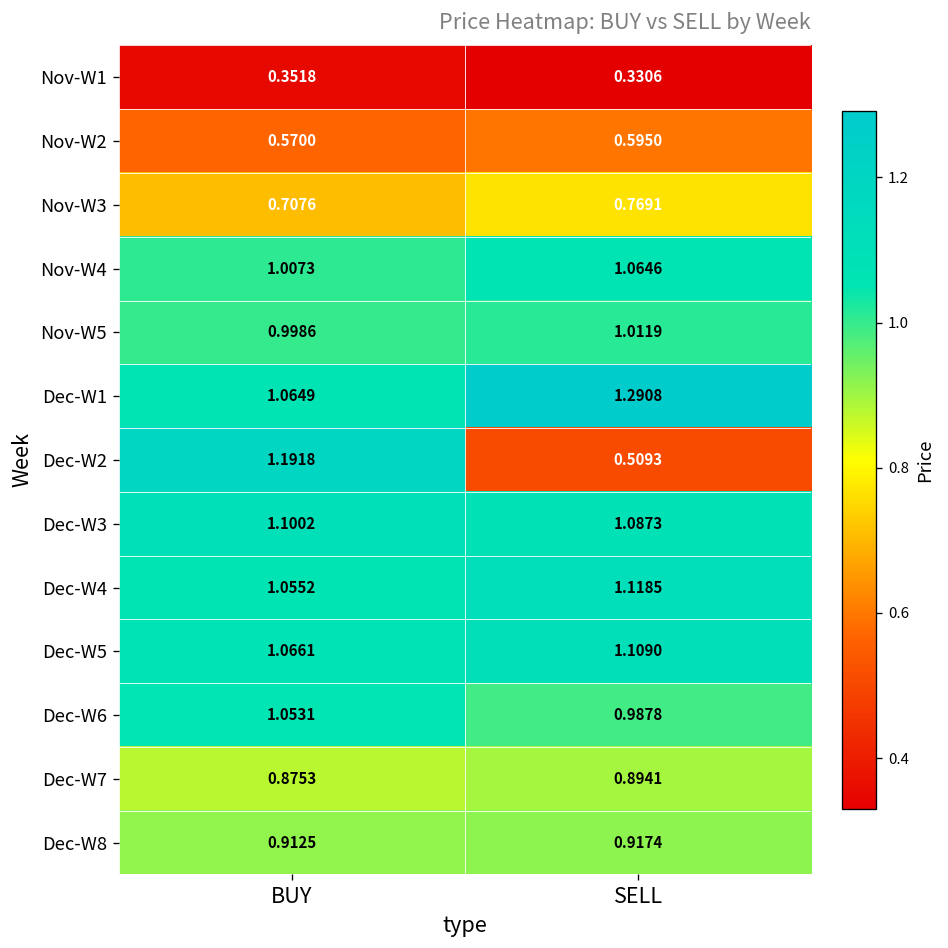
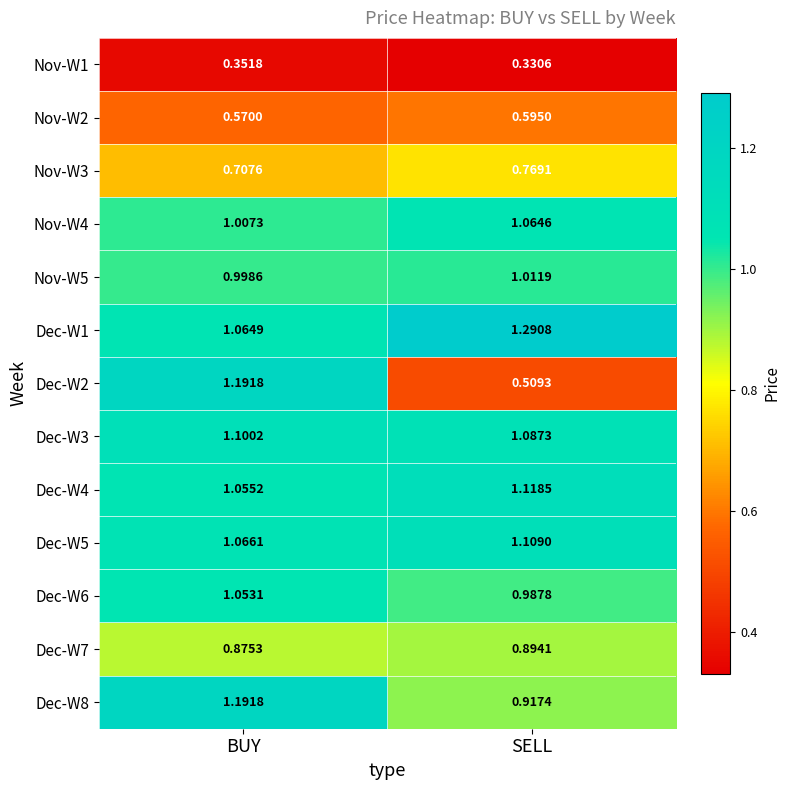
Dec-W8, BUY: 0.9125 -> 1.1918
